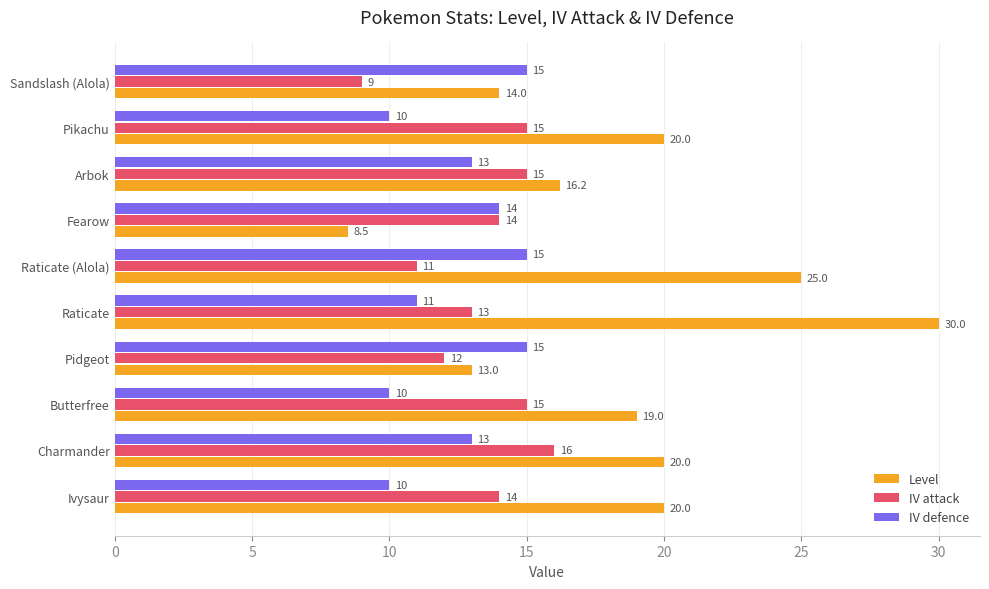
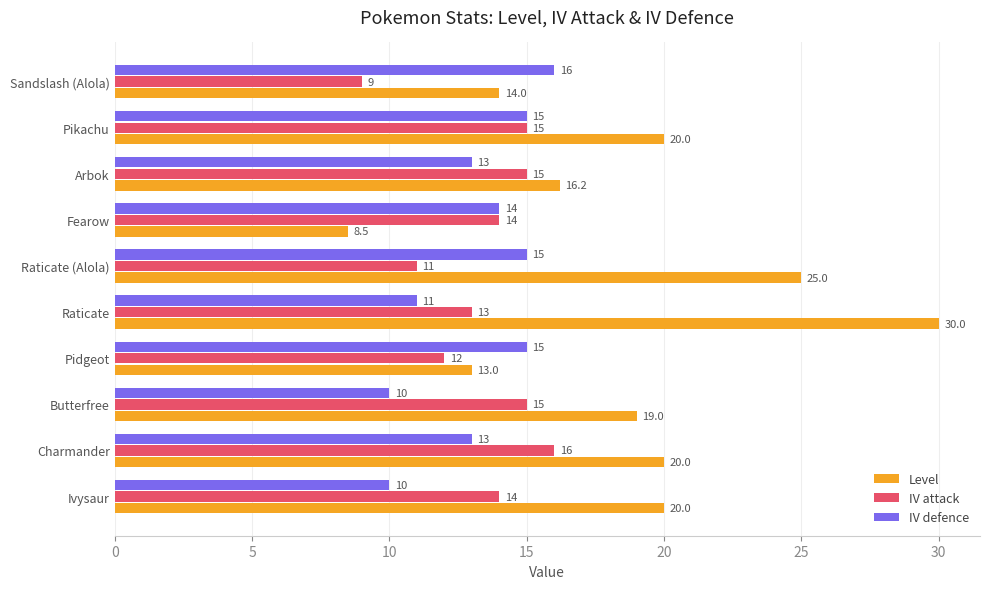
IV defence, Sandslash (Alola): 15 -> 16
IV defence, Pikachu: 10 -> 15
